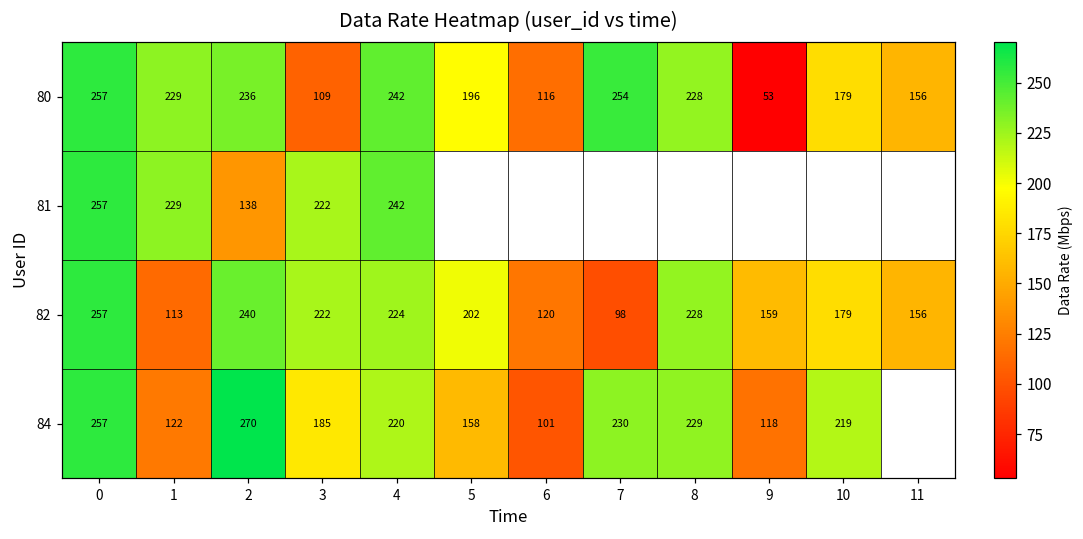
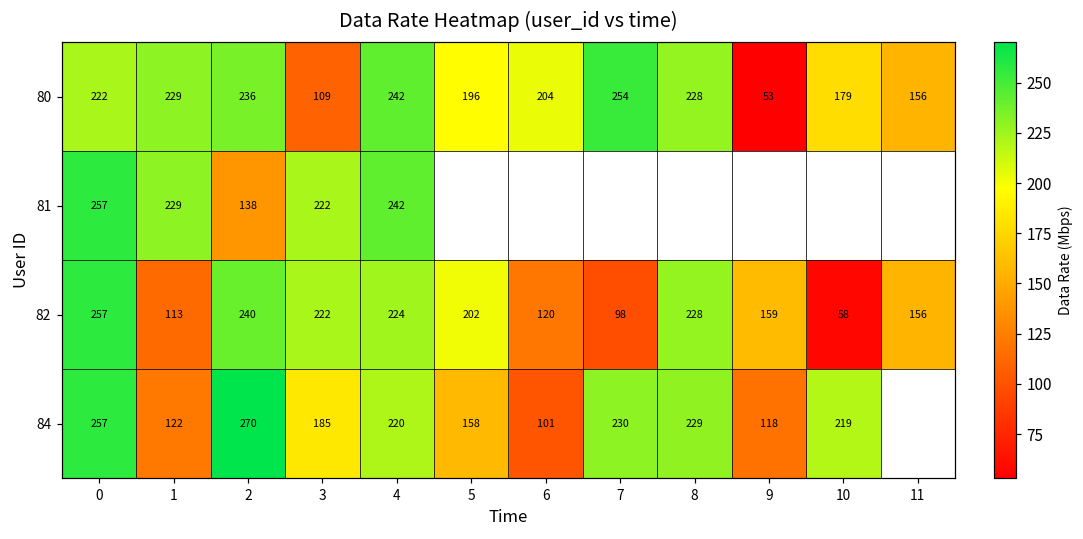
80, 0: 257 -> 222
80, 6: 116 -> 204
82, 10: 179 -> 58
